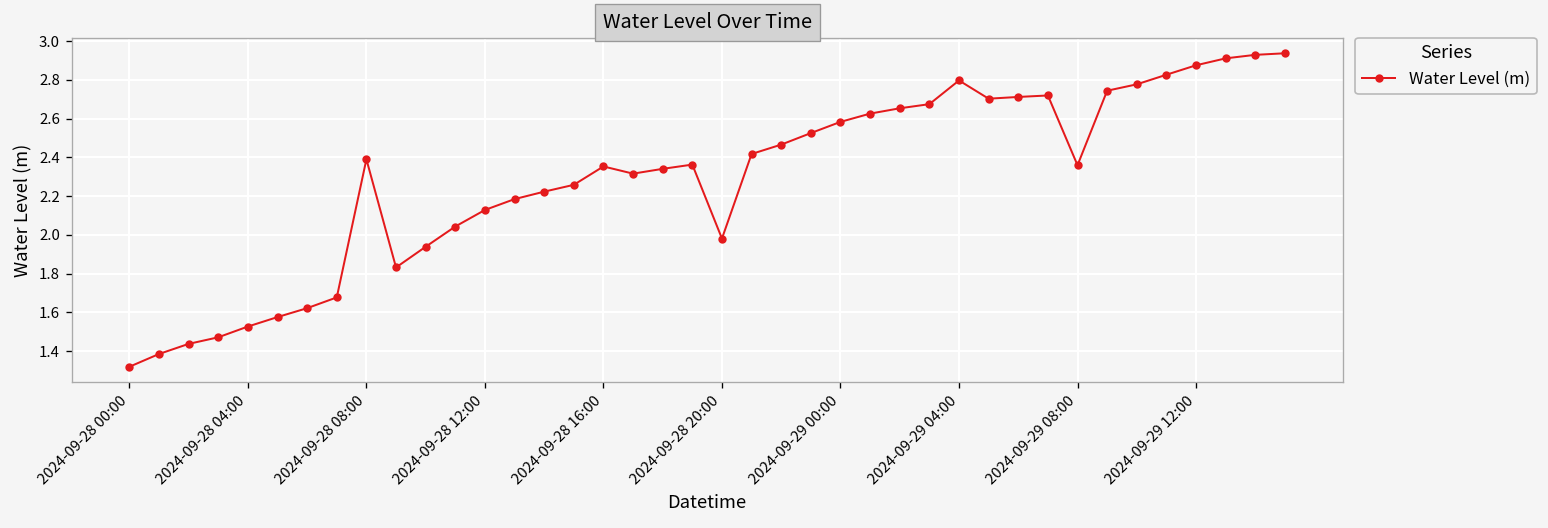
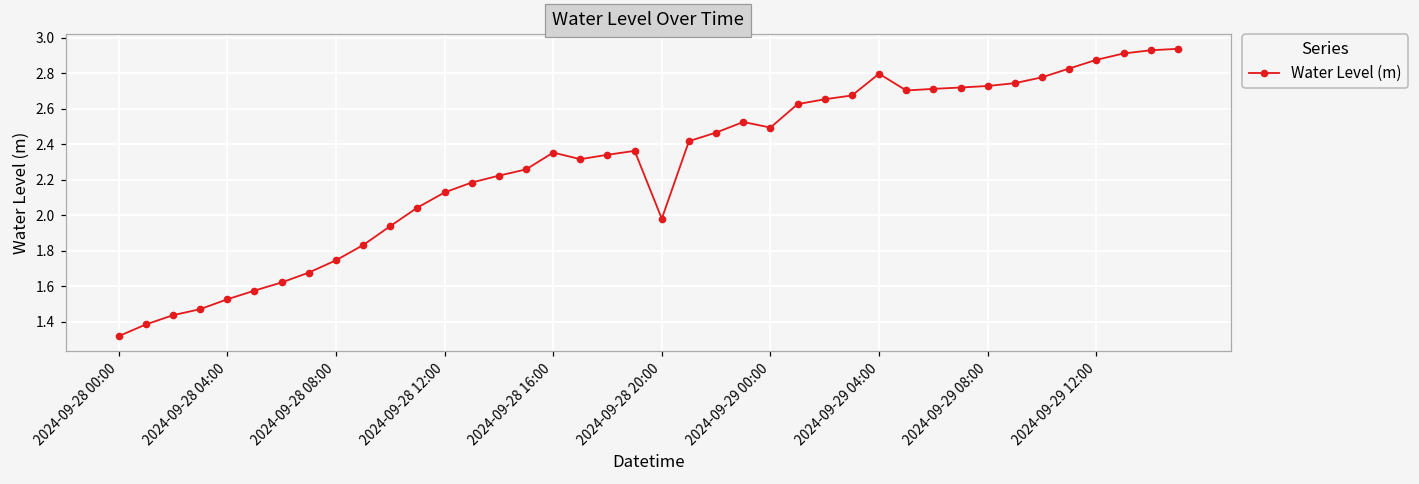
2024-09-28 08:00: 2.39 -> 1.75
2024-09-29 00:00: 2.58 -> 2.49
2024-09-29 08:00: 2.36 -> 2.73
